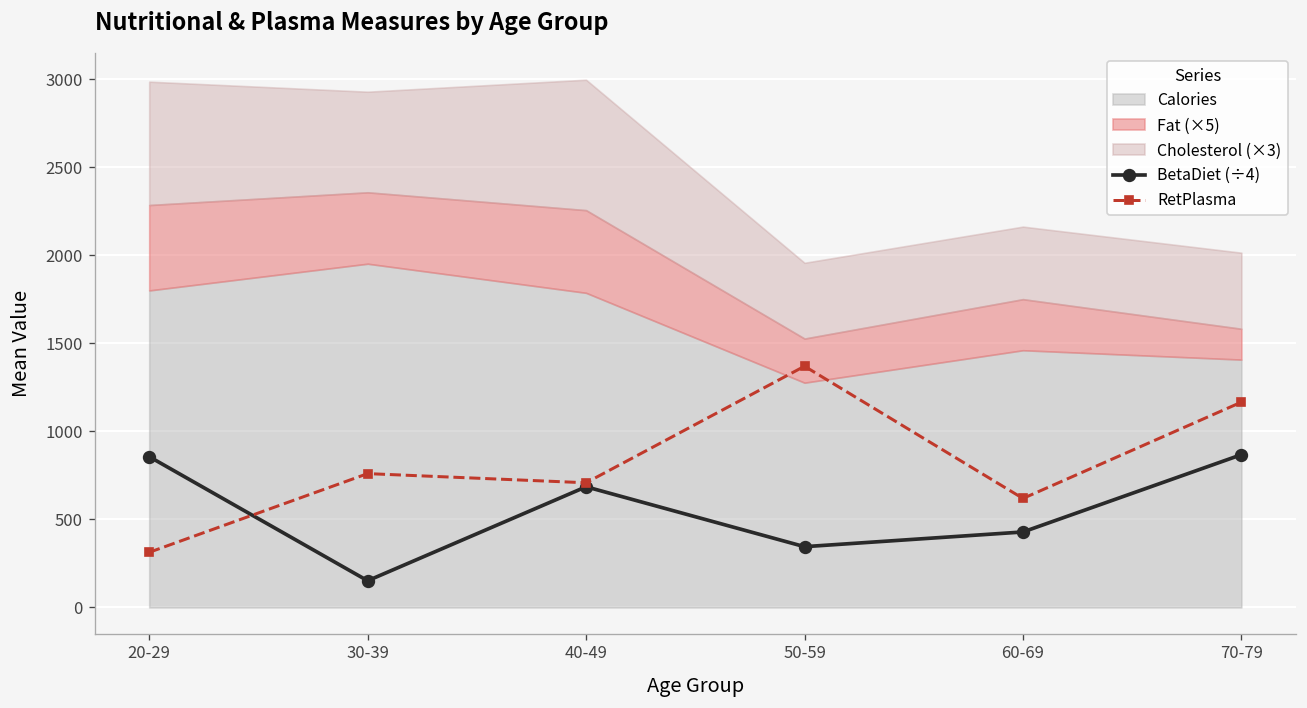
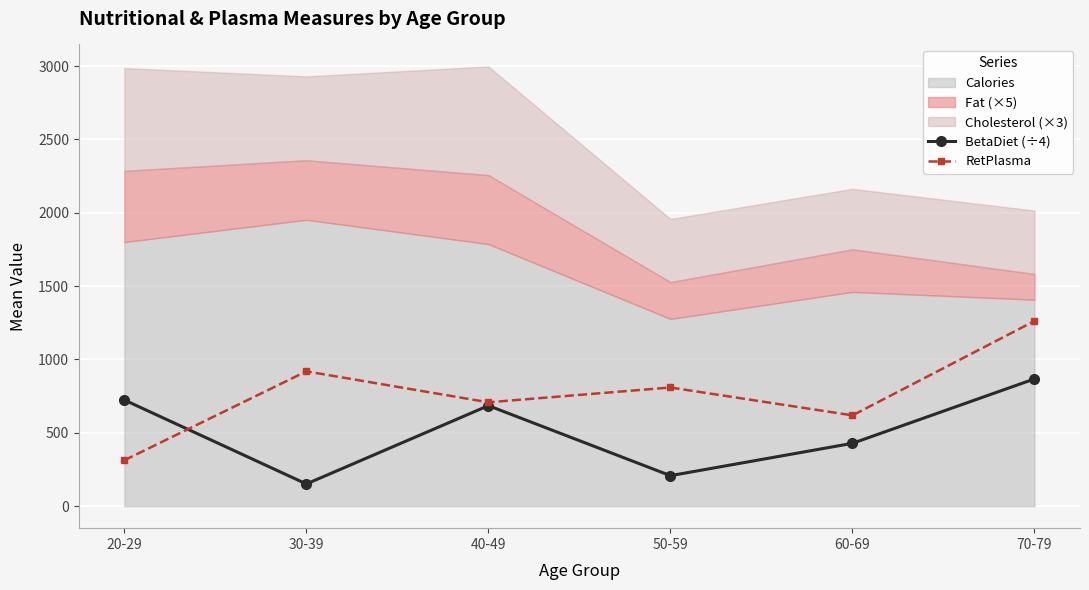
BetaDiet (÷4), 20-29: 860 -> 720
RetPlasma, 30-39: 760 -> 920
BetaDiet (÷4), 50-59: 350 -> 210
RetPlasma, 50-59: 1370 -> 810
RetPlasma, 70-79: 1170 -> 1260
